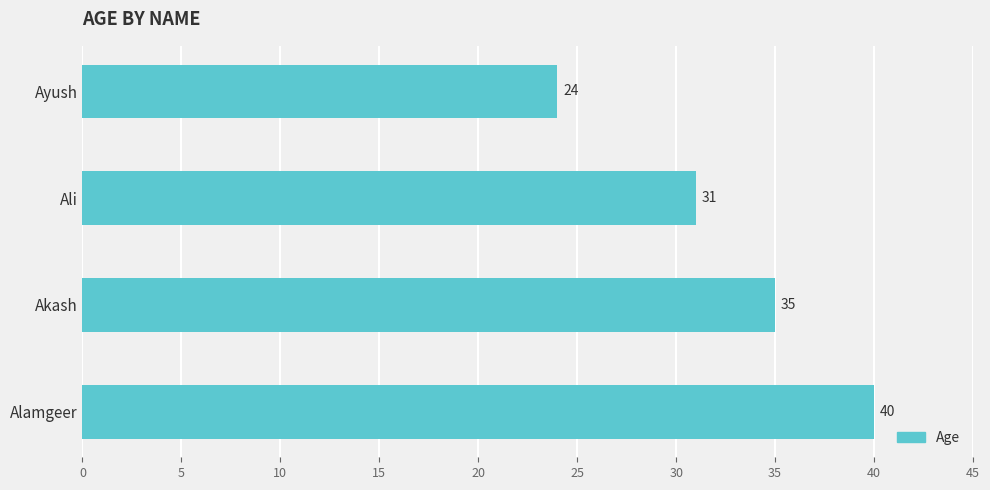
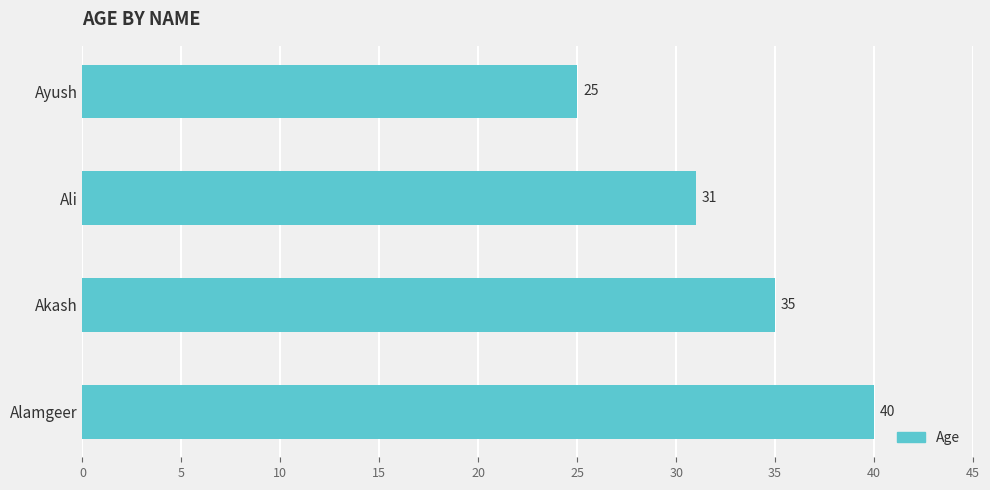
Ayush: 24 -> 25
